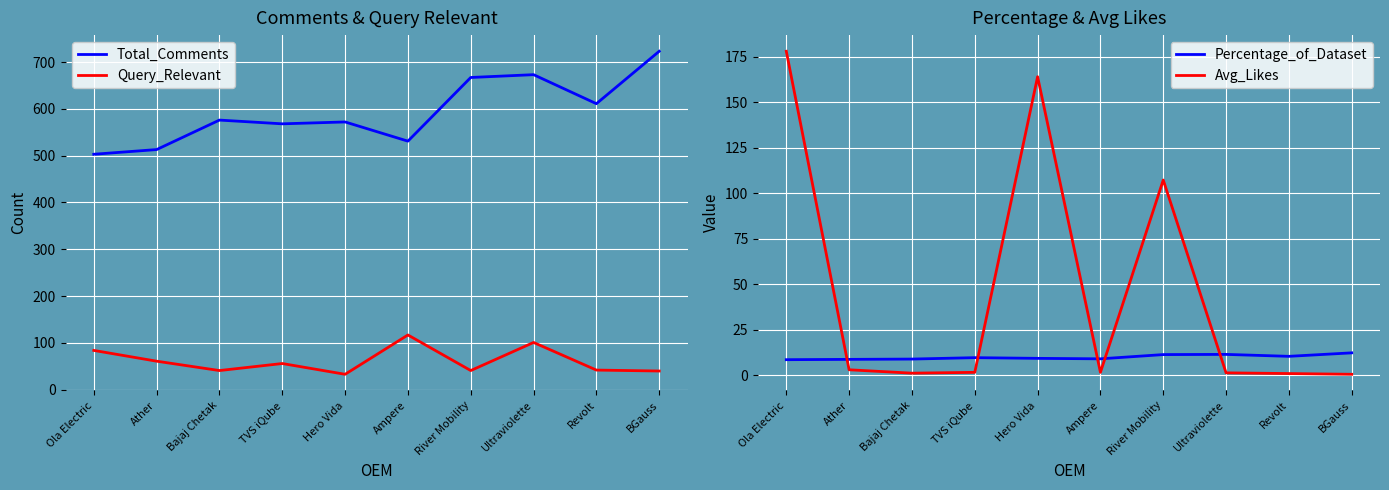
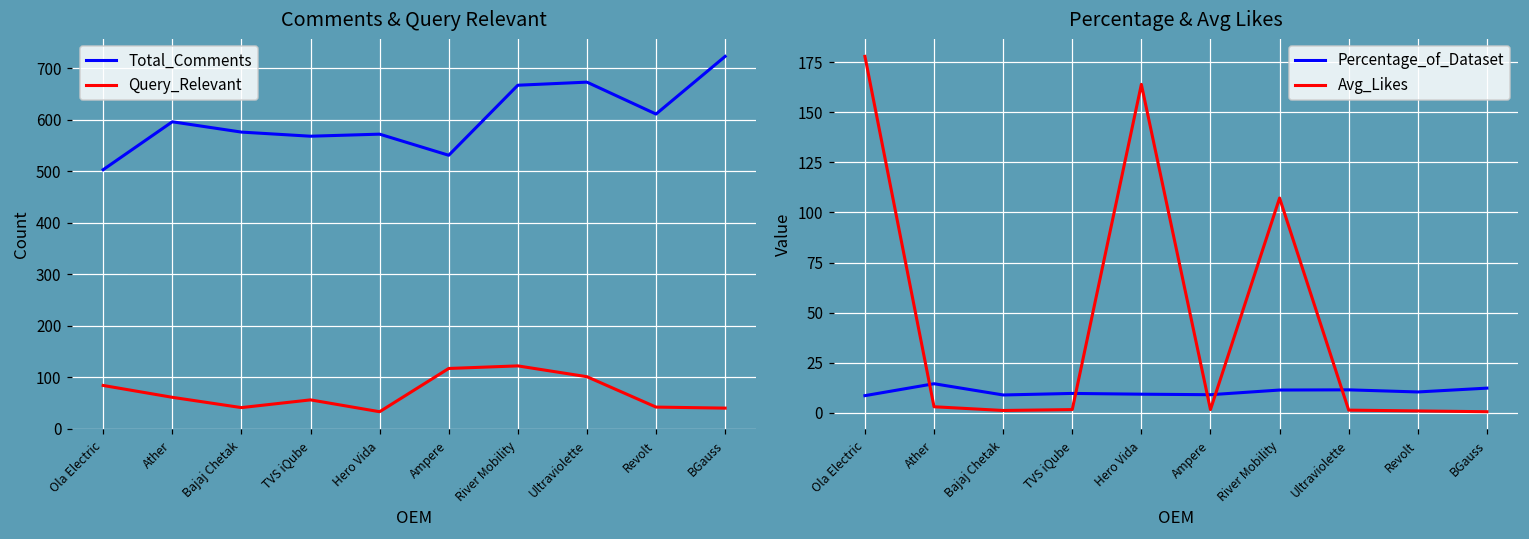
Comments & Query Relevant, Total_Comments, Ather: 510 -> 600
Comments & Query Relevant, Query_Relevant, River Mobility: 40 -> 120
Percentage & Avg Likes, Percentage_of_Dataset, Ather: 9 -> 15
